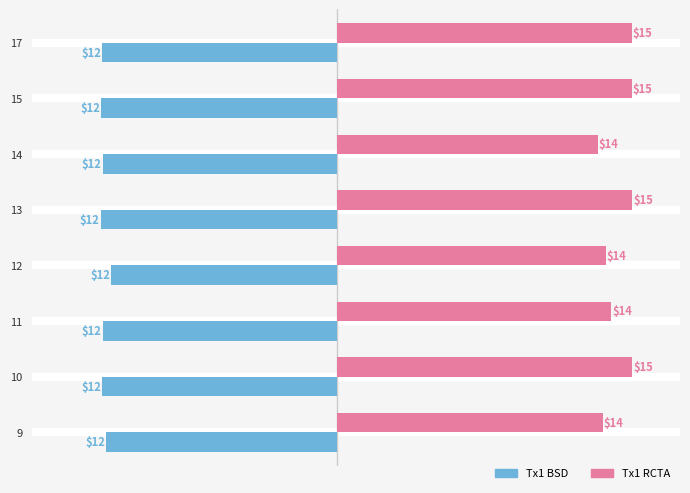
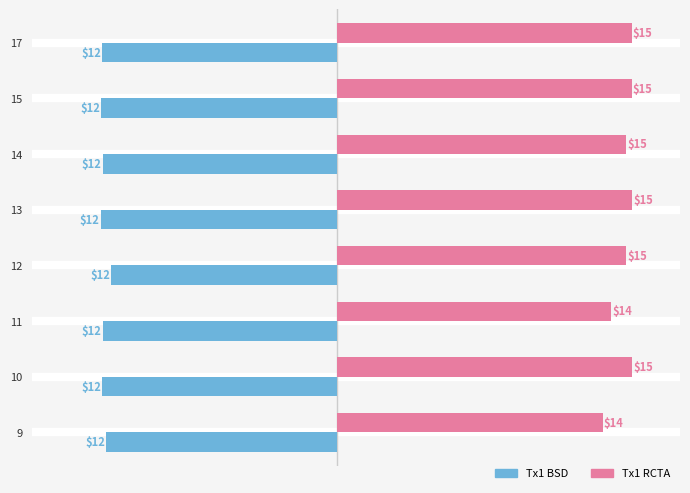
Tx1 RCTA, 14: $14 -> $15
Tx1 RCTA, 12: $14 -> $15
